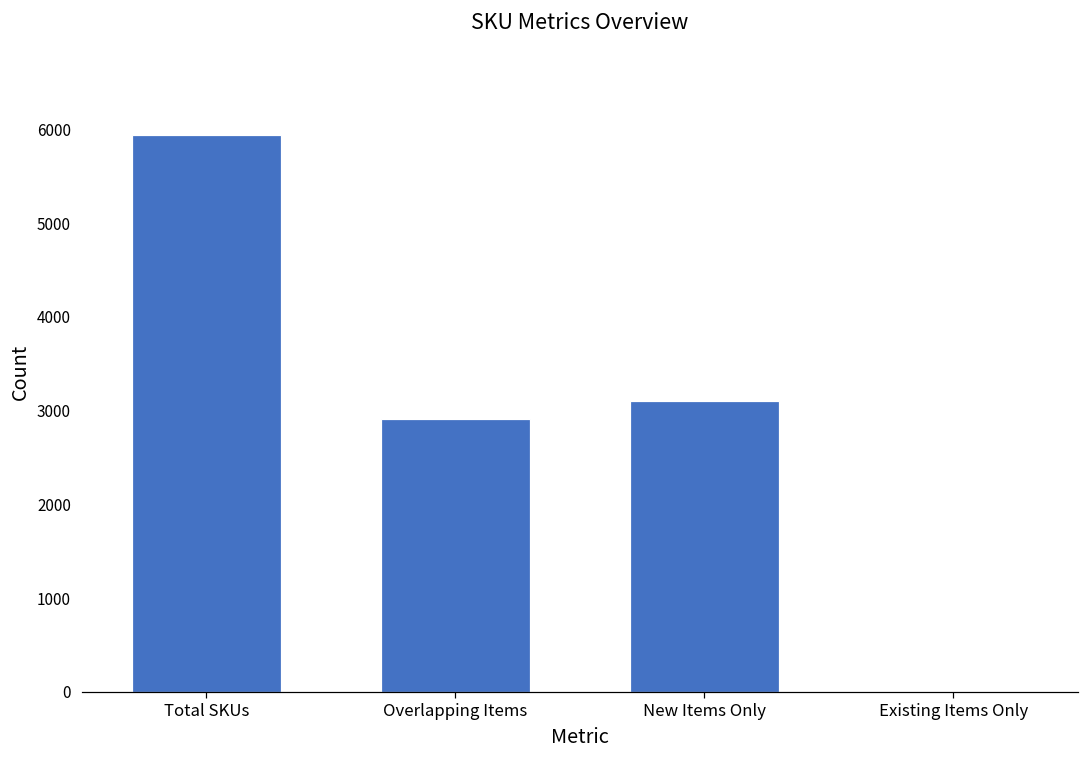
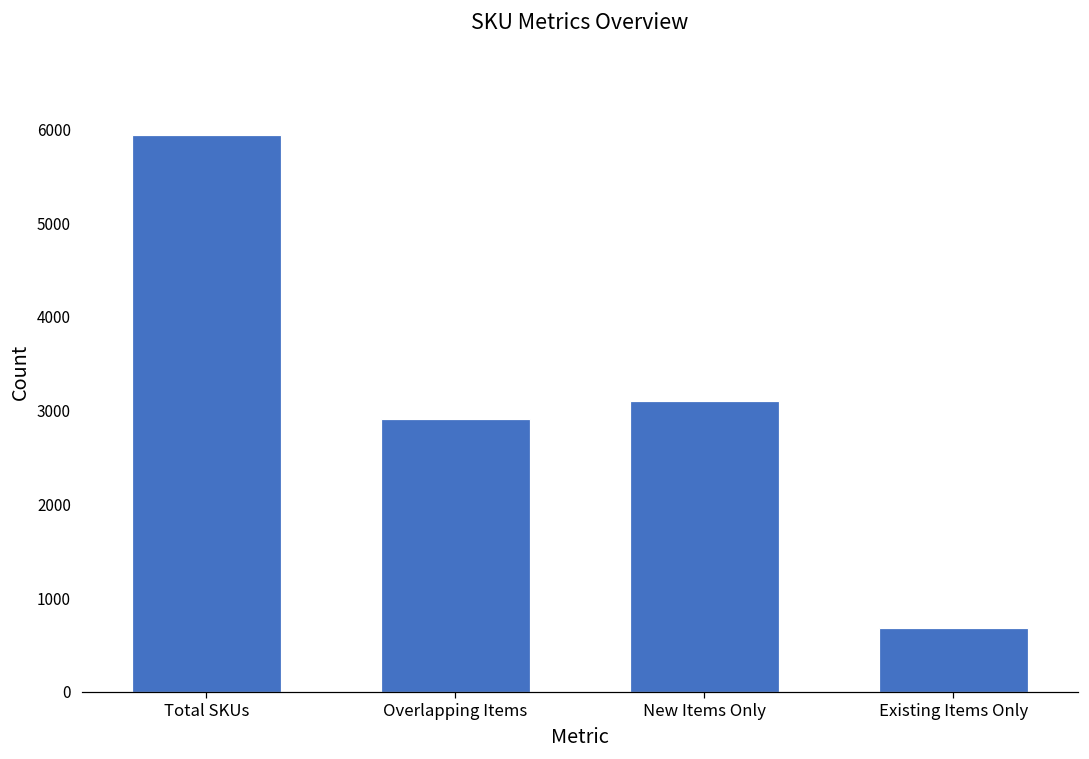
Existing Items Only: 0 -> 700
